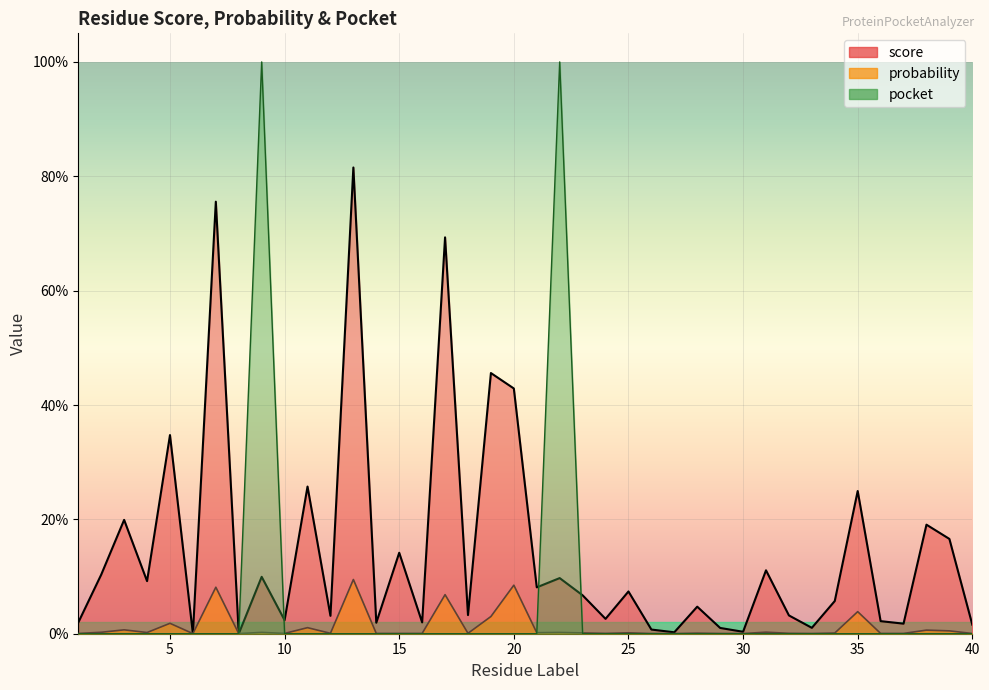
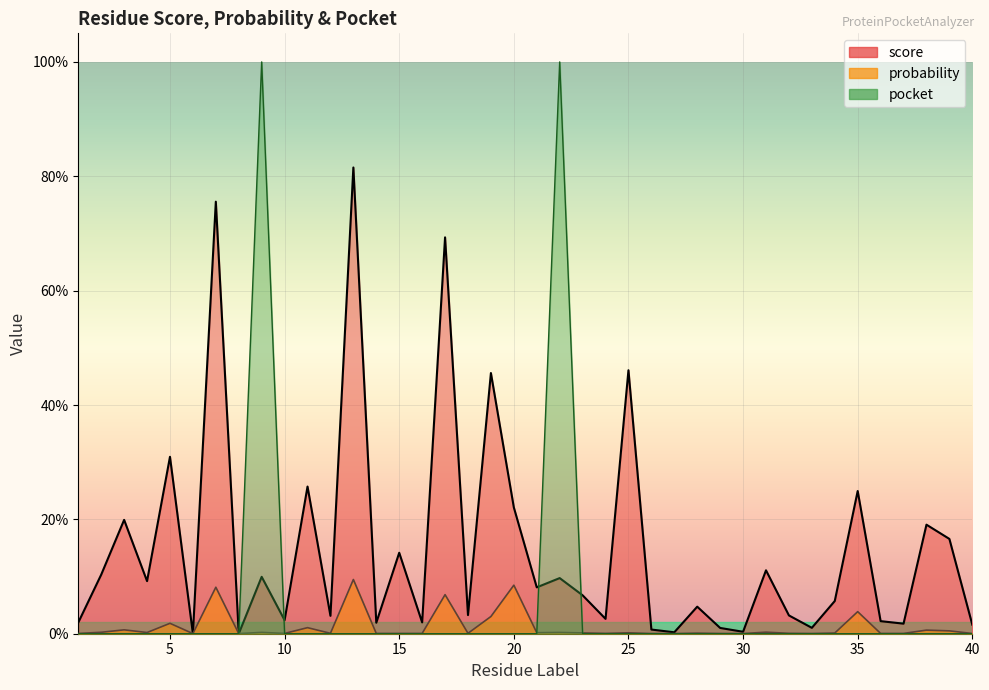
score, 5: 35% -> 31%
score, 20: 43% -> 22%
score, 25: 7% -> 46%
